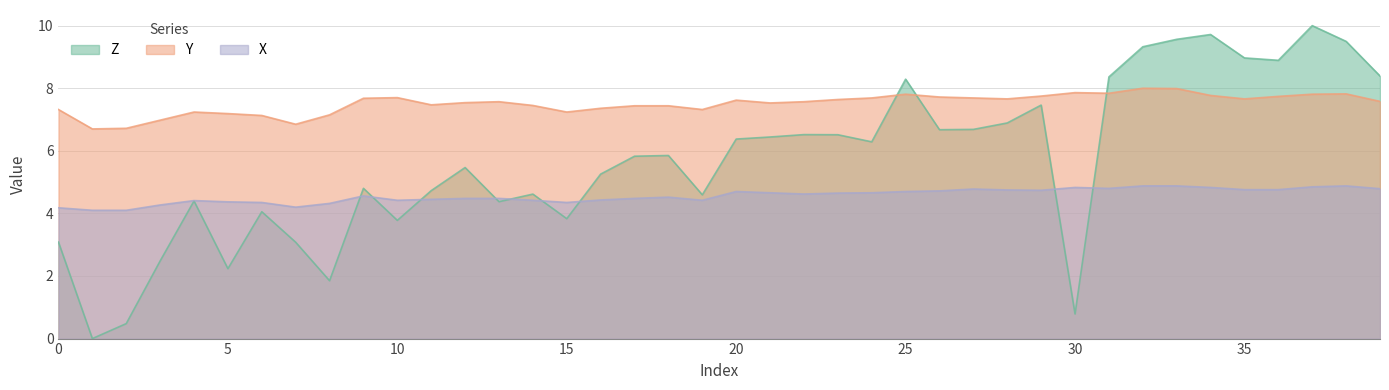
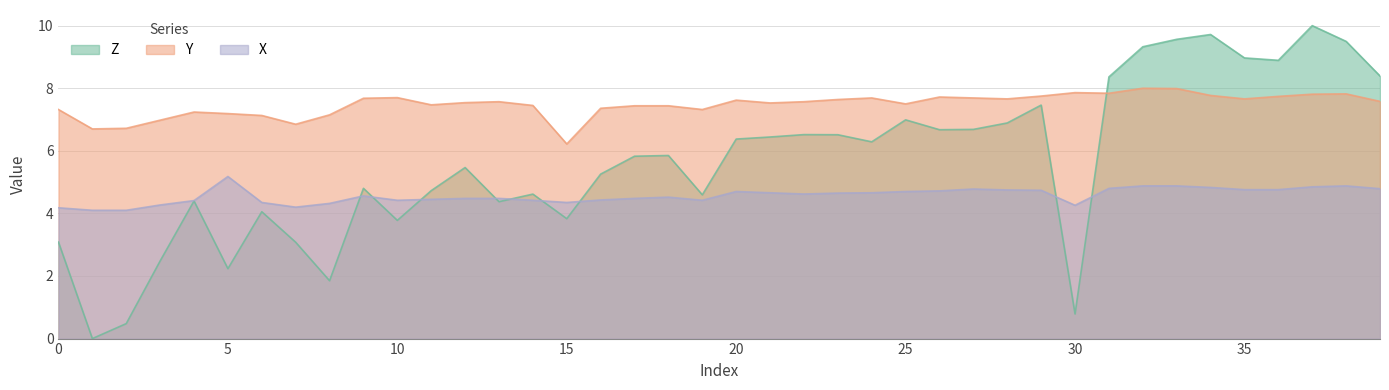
X, 5: 4.4 -> 5.2
Y, 15: 7.2 -> 6.2
Z, 25: 8.3 -> 7.0
Y, 25: 7.8 -> 7.5
X, 30: 4.8 -> 4.3
